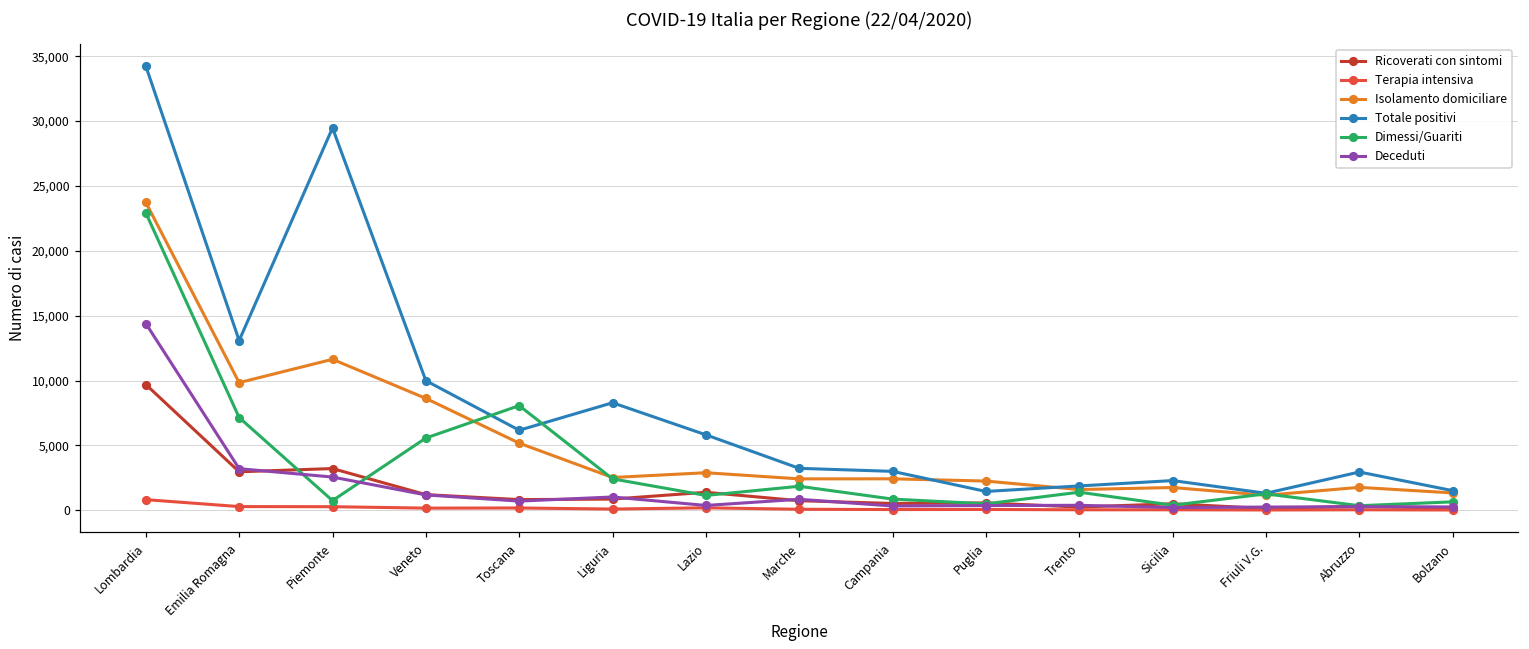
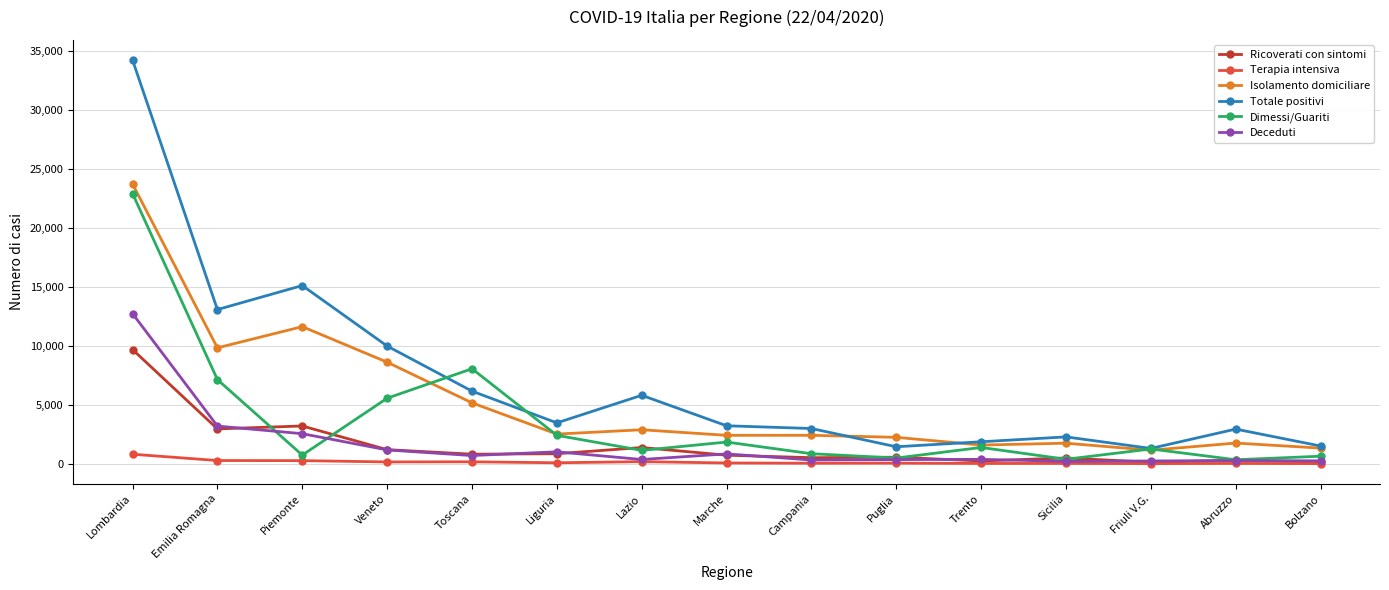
Deceduti, Lombardia: 14,400 -> 12,700
Totale positivi, Piemonte: 29,500 -> 15,100
Totale positivi, Liguria: 8,300 -> 3,500
